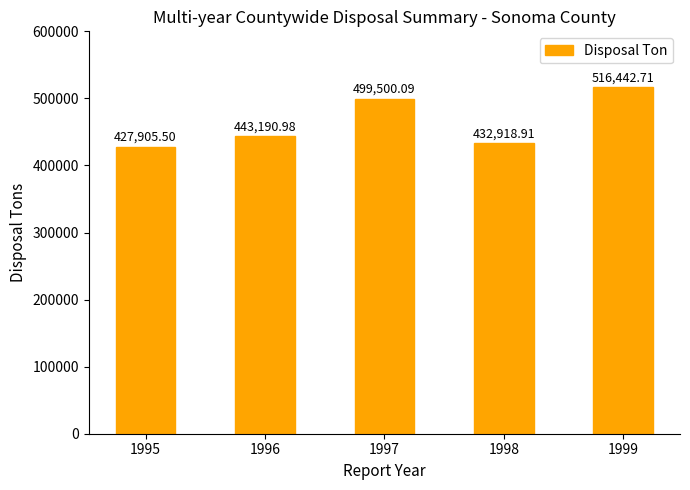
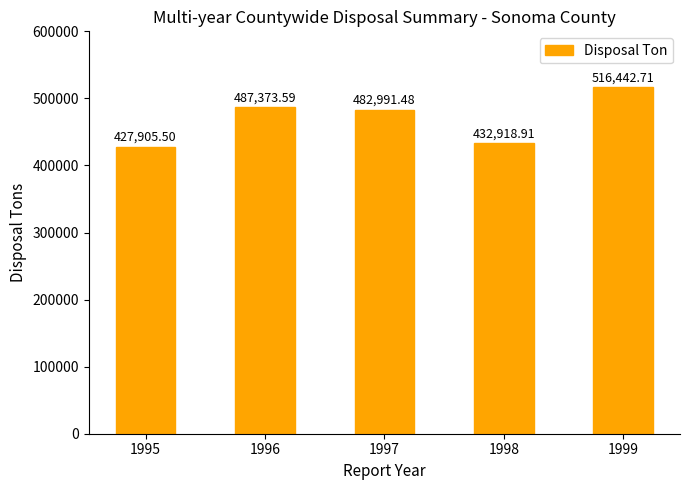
1996: 443,190.98 -> 487,373.59
1997: 499,500.09 -> 482,991.48
